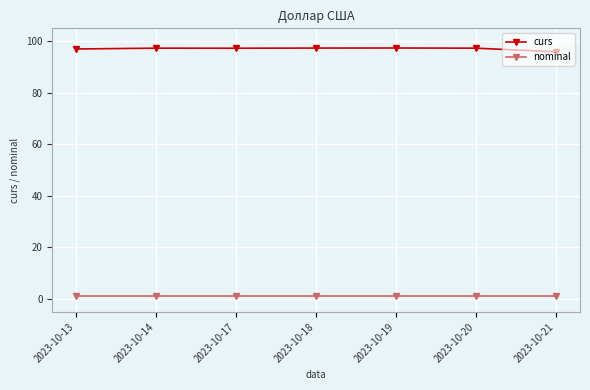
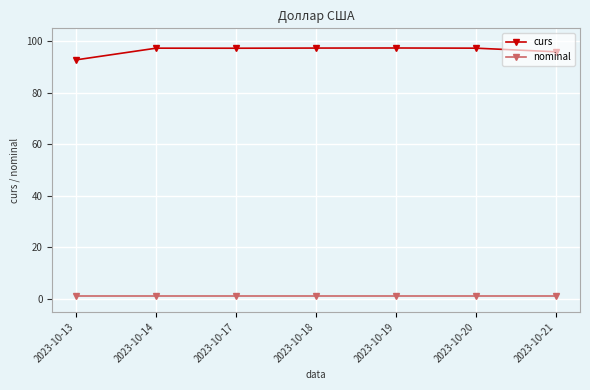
curs, 2023-10-13: 97 -> 93
